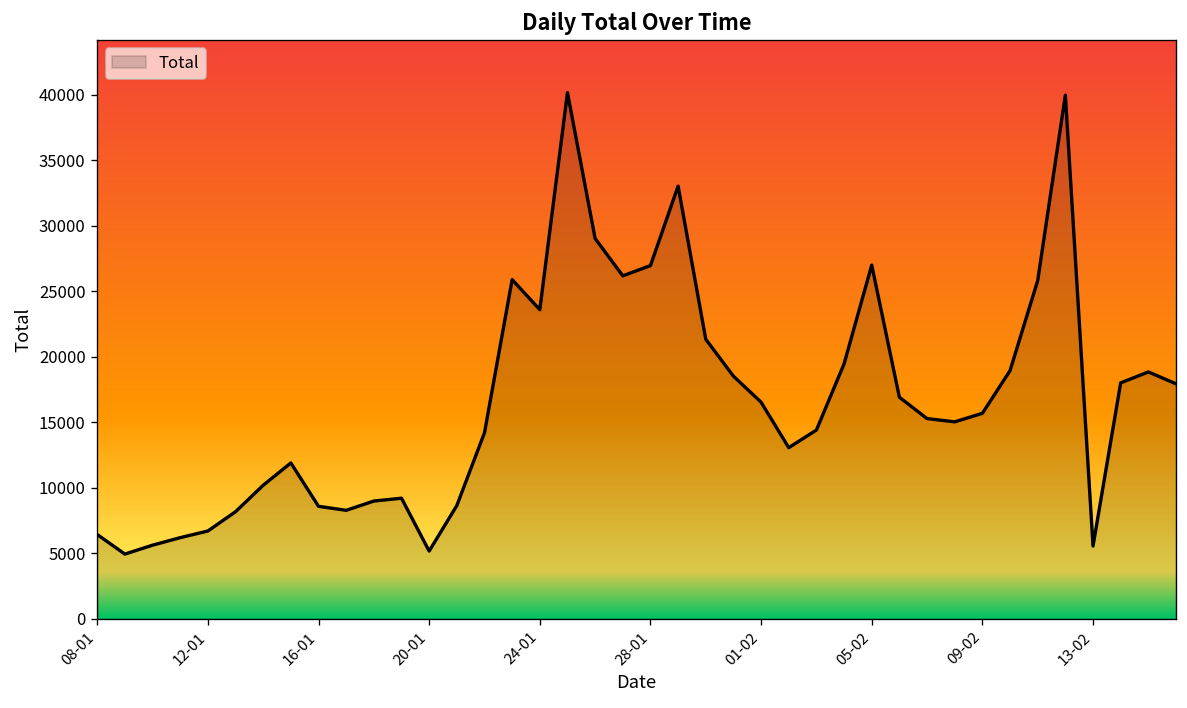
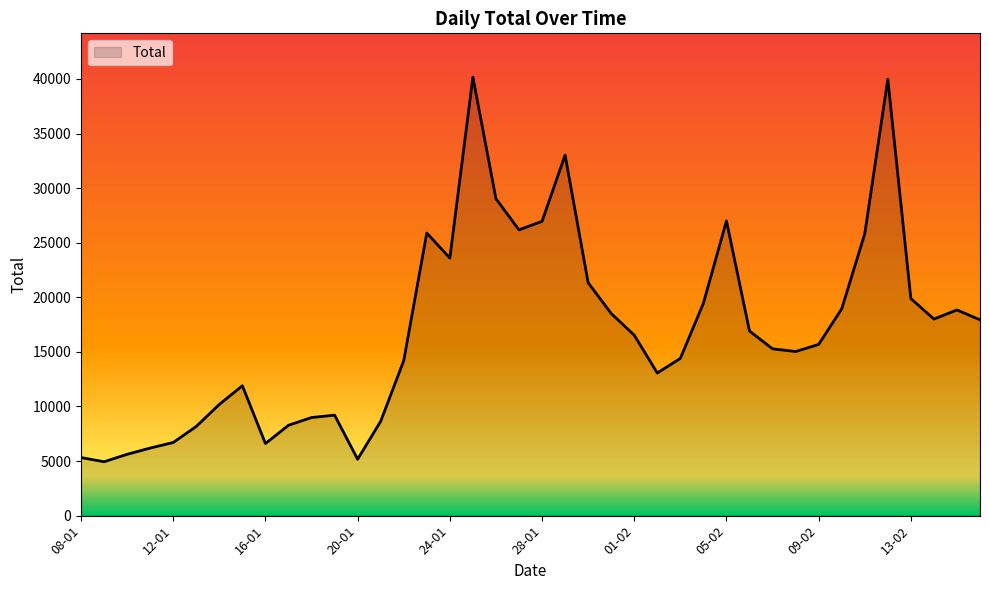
08-01: 6400 -> 5300
16-01: 8600 -> 6600
13-02: 5600 -> 19900
